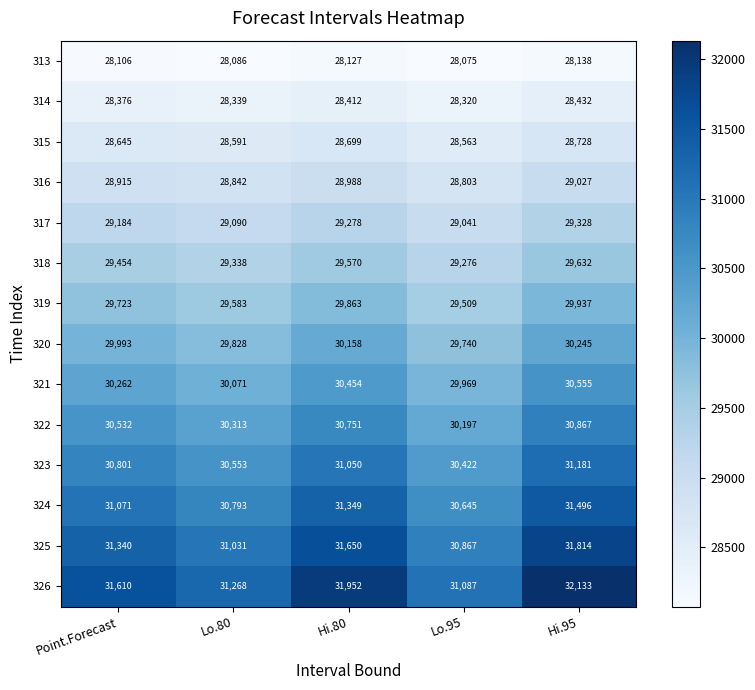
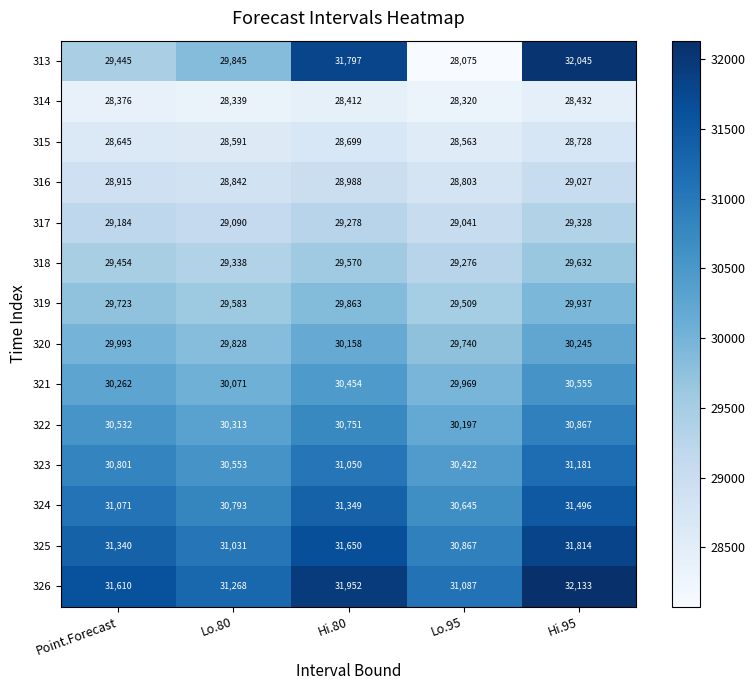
313, Point.Forecast: 28,106 -> 29,445
313, Lo.80: 28,086 -> 29,845
313, Hi.80: 28,127 -> 31,797
313, Hi.95: 28,138 -> 32,045
